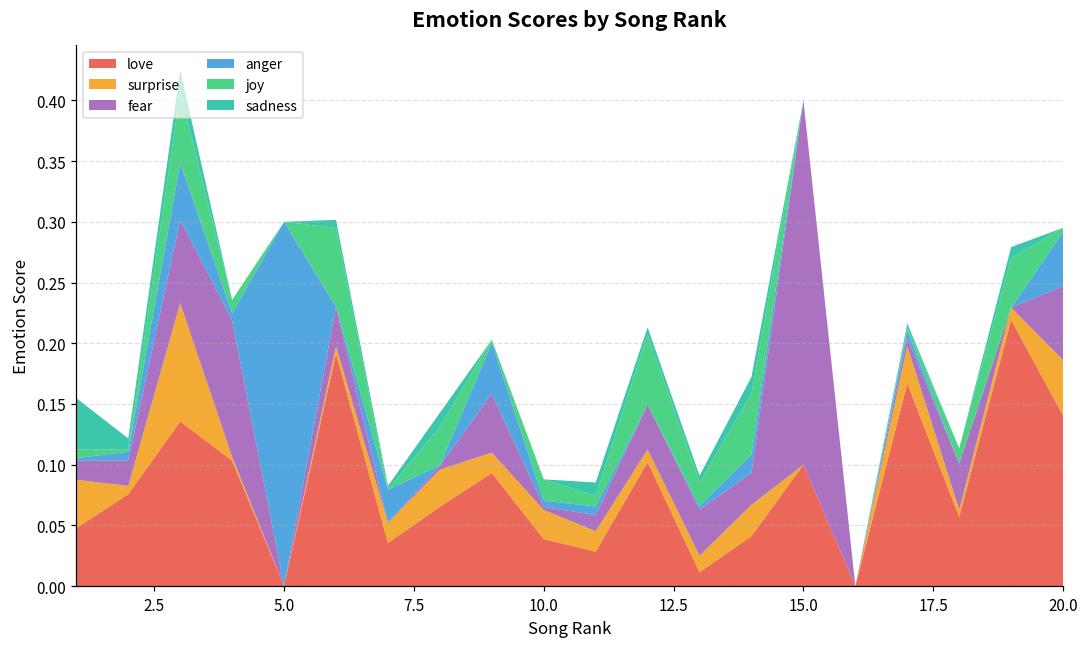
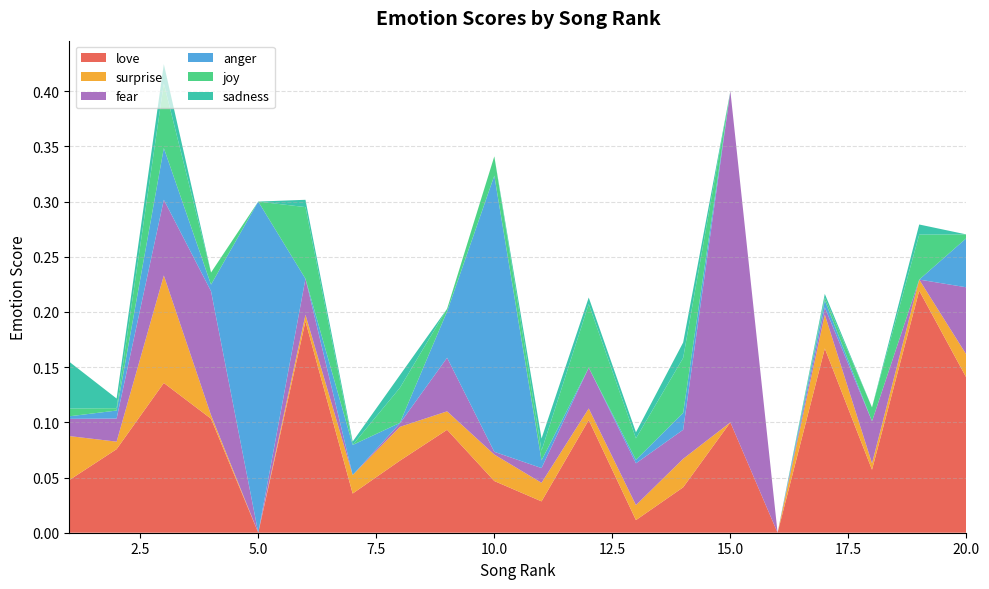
love, 10.0: 0.039 -> 0.047
anger, 10.0: 0.005 -> 0.250
surprise, 20.0: 0.046 -> 0.021
